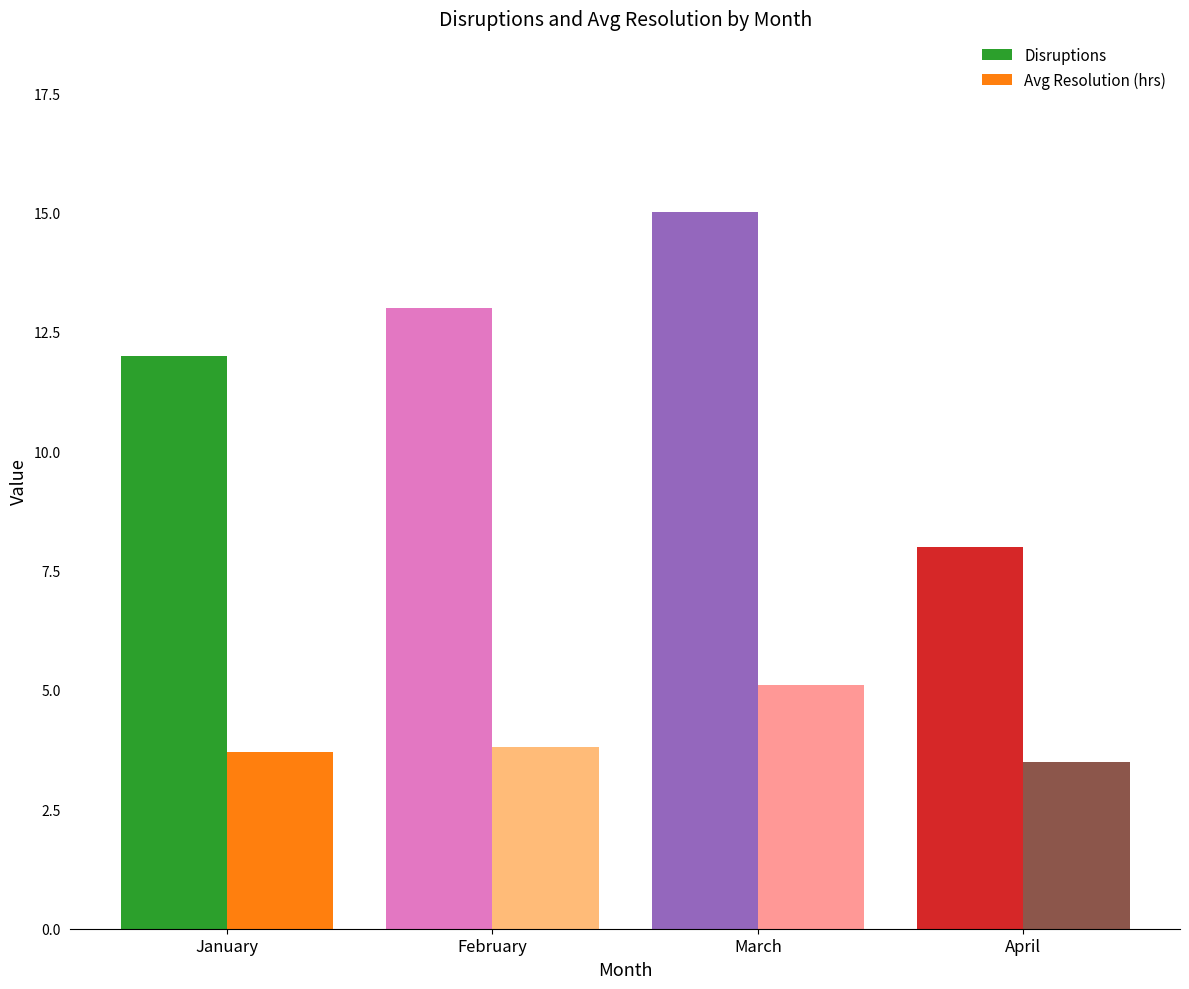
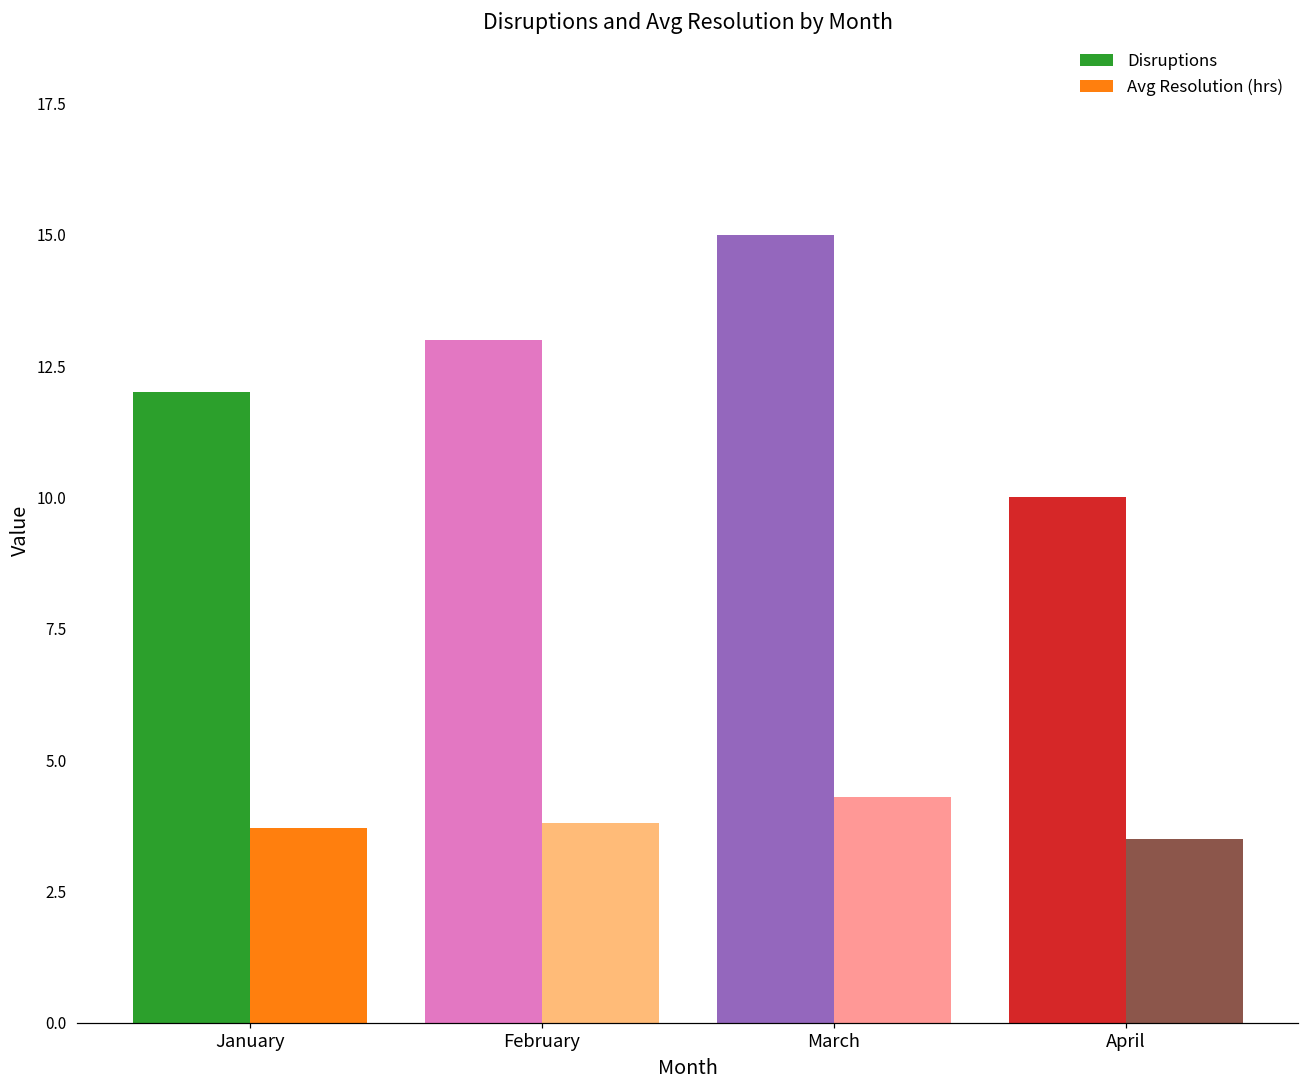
Avg Resolution (hrs), March: 5.1 -> 4.3
Disruptions, April: 8 -> 10
